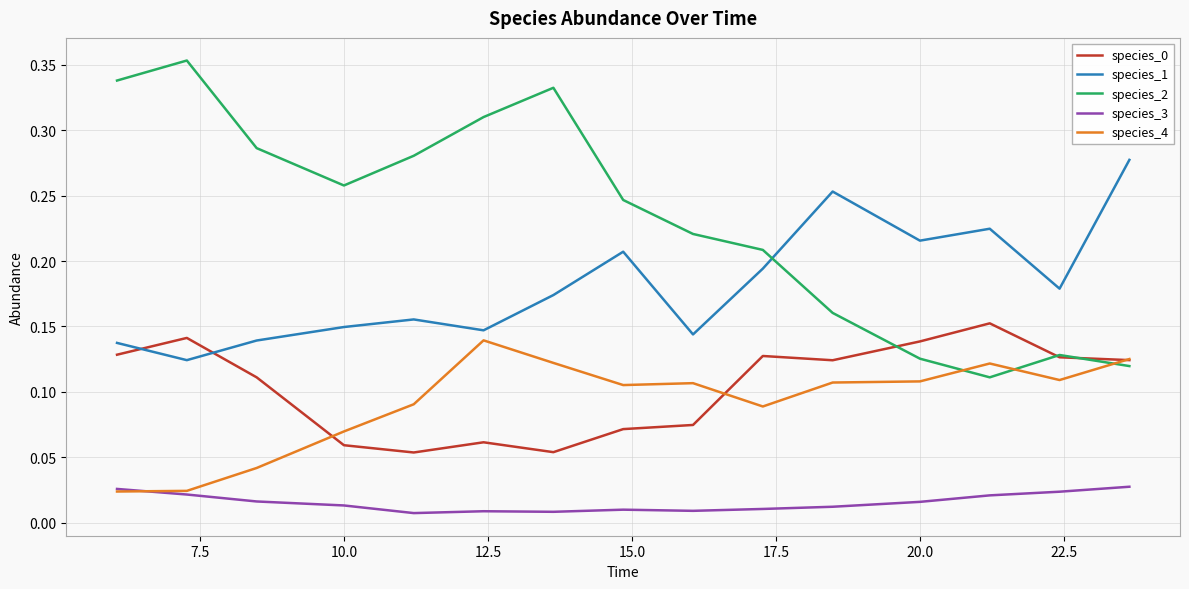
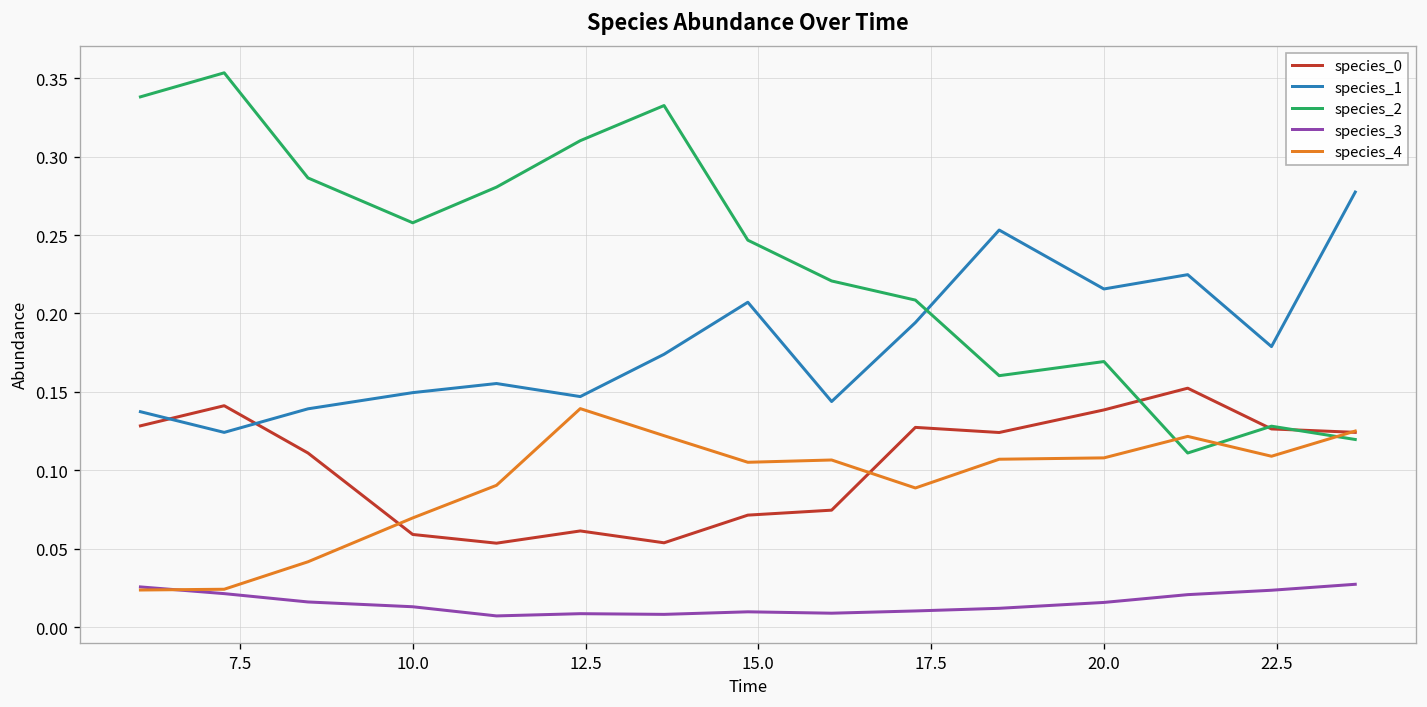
species_2, 20.0: 0.125 -> 0.169
